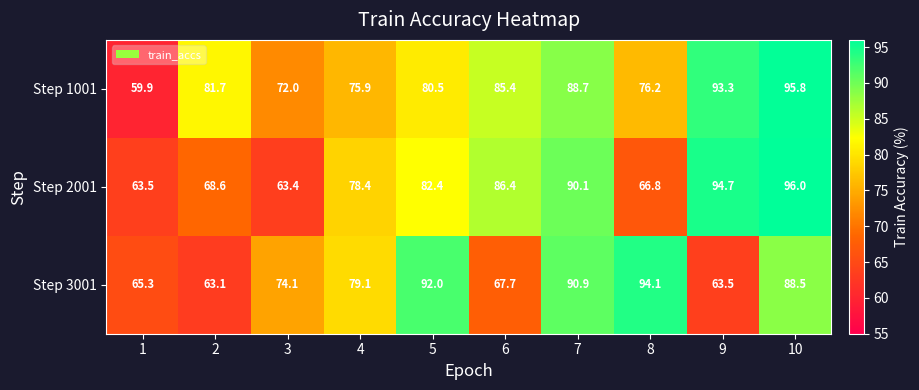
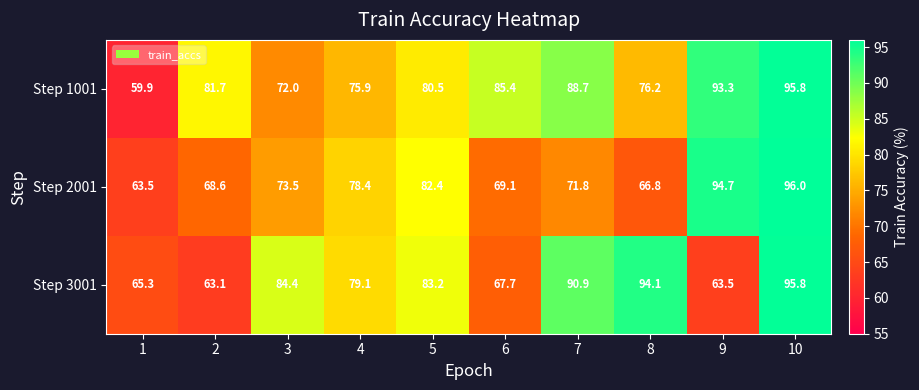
Step 2001, 3: 63.4 -> 73.5
Step 2001, 6: 86.4 -> 69.1
Step 2001, 7: 90.1 -> 71.8
Step 3001, 3: 74.1 -> 84.4
Step 3001, 5: 92.0 -> 83.2
Step 3001, 10: 88.5 -> 95.8
